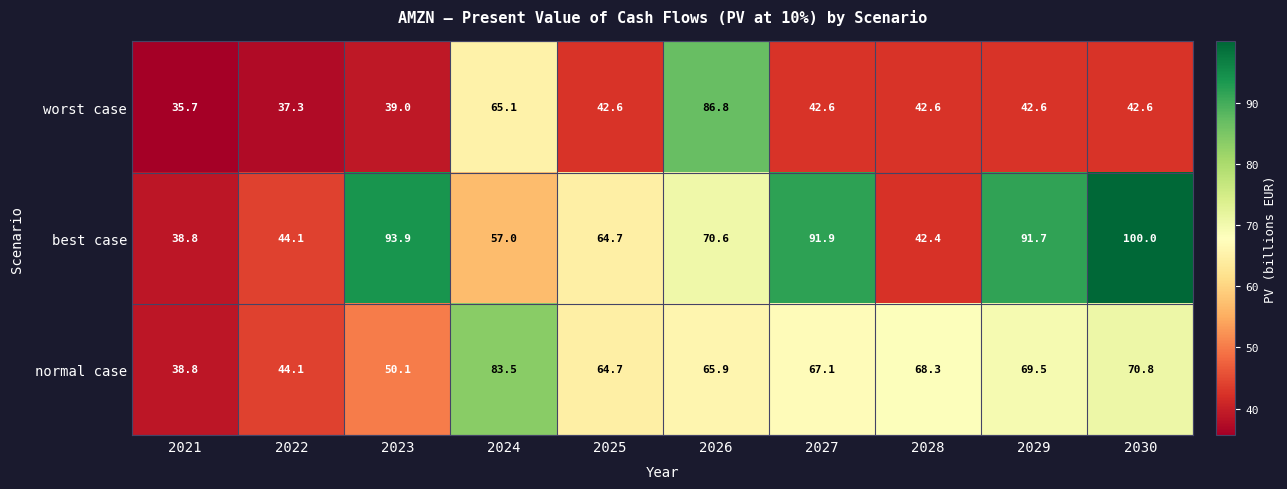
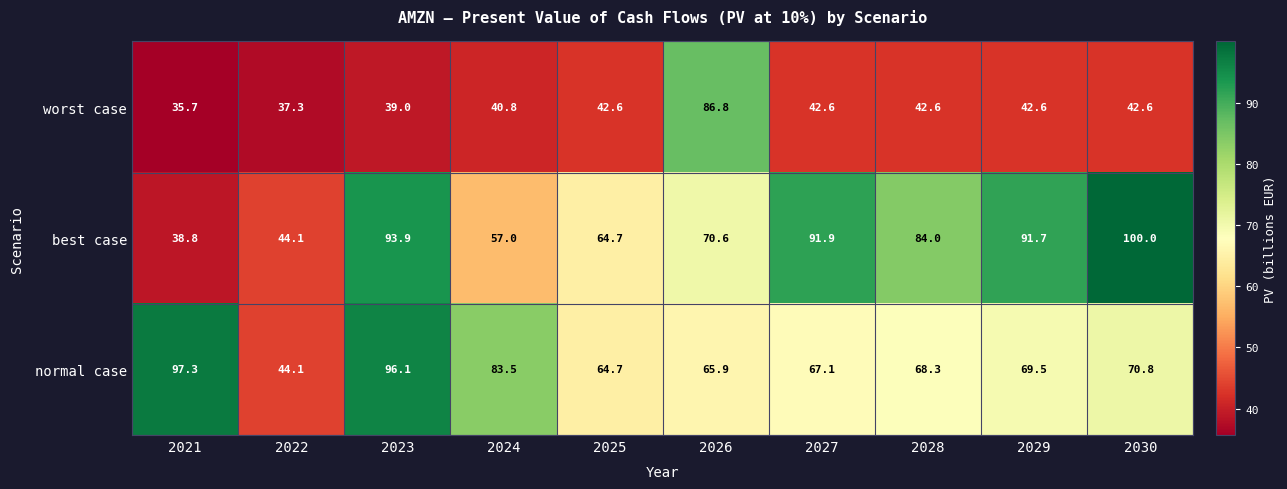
worst case, 2024: 65.1 -> 40.8
best case, 2028: 42.4 -> 84.0
normal case, 2021: 38.8 -> 97.3
normal case, 2023: 50.1 -> 96.1
